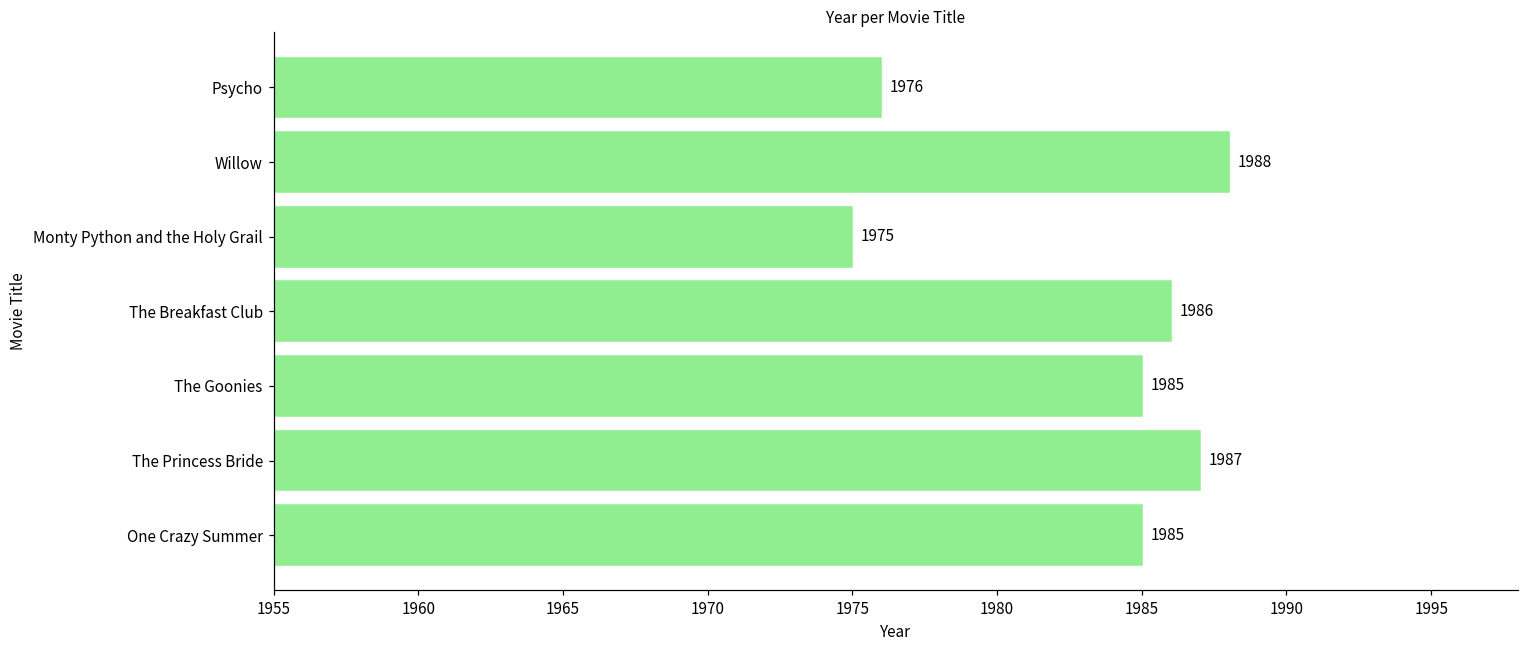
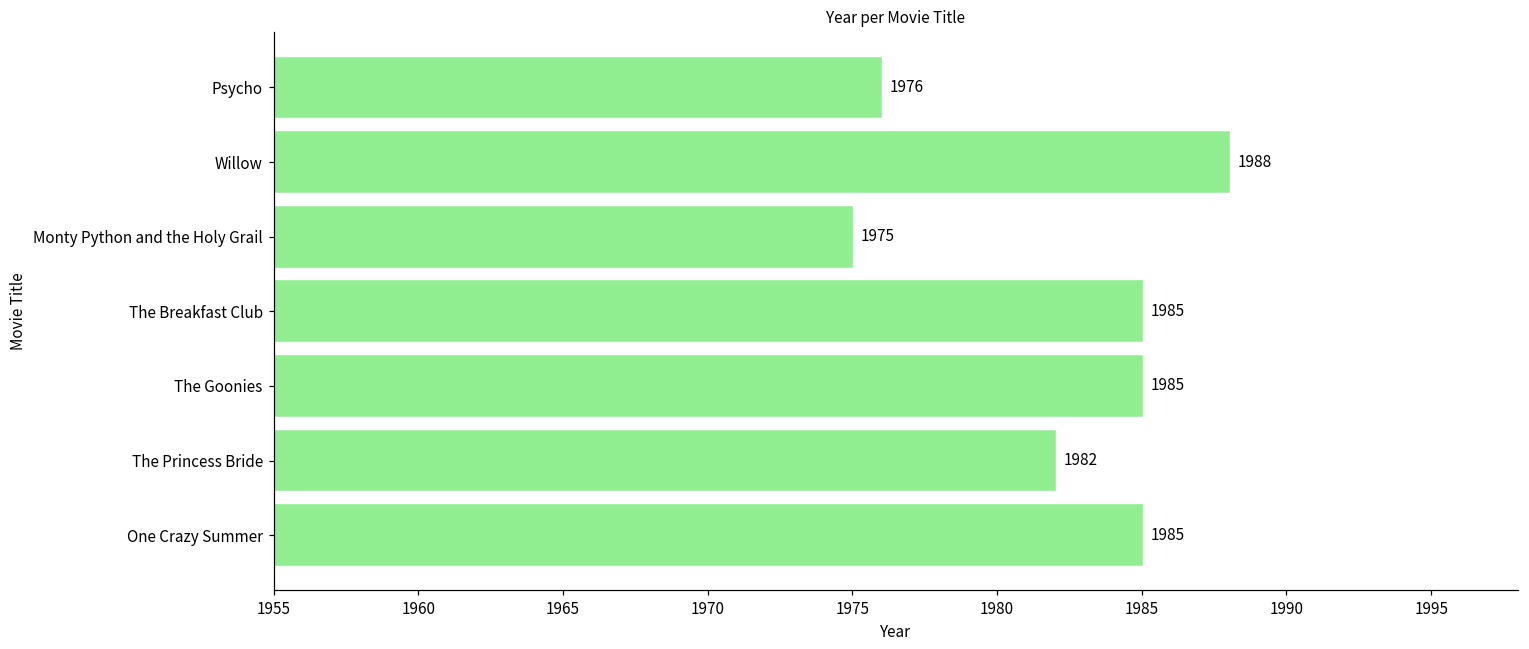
The Breakfast Club: 1986 -> 1985
The Princess Bride: 1987 -> 1982
